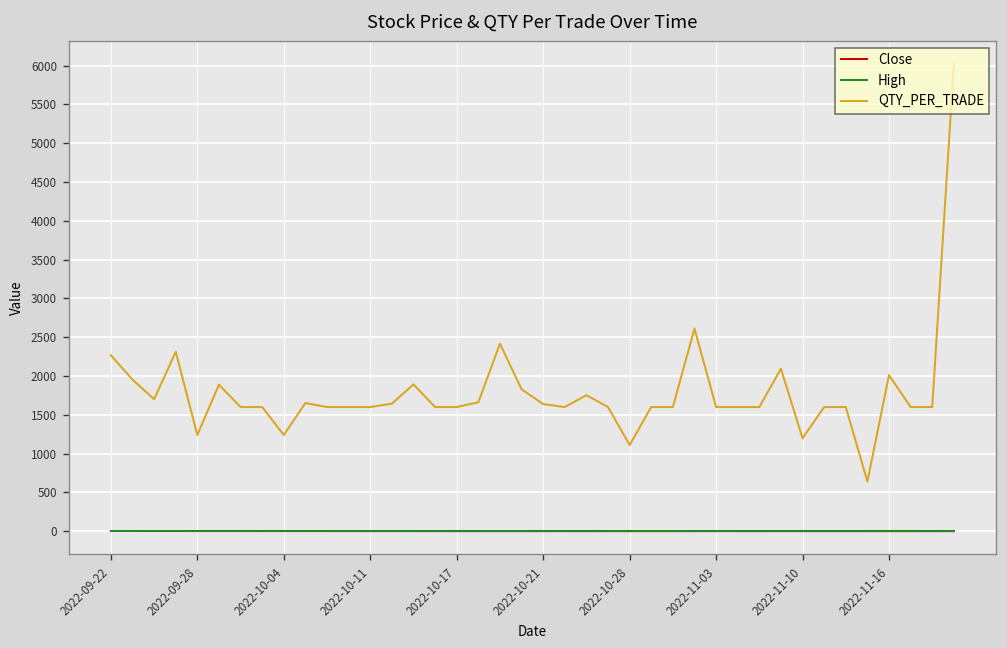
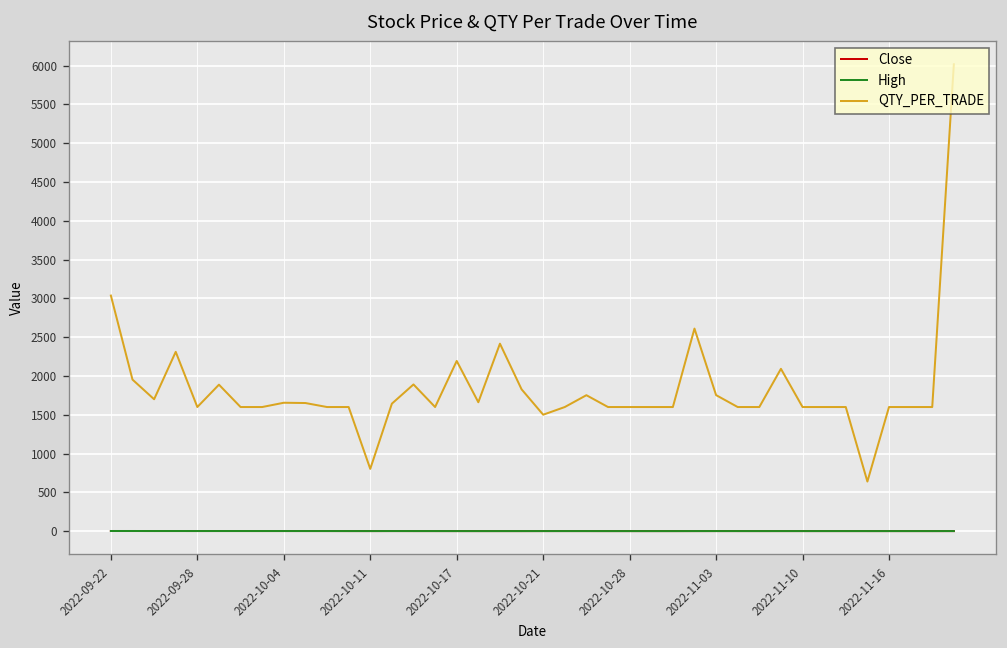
QTY_PER_TRADE, 2022-09-22: 2300 -> 3000
QTY_PER_TRADE, 2022-09-28: 1200 -> 1600
QTY_PER_TRADE, 2022-10-04: 1200 -> 1700
QTY_PER_TRADE, 2022-10-11: 1600 -> 800
QTY_PER_TRADE, 2022-10-17: 1600 -> 2200
QTY_PER_TRADE, 2022-10-21: 1600 -> 1500
QTY_PER_TRADE, 2022-10-28: 1100 -> 1600
QTY_PER_TRADE, 2022-11-03: 1600 -> 1800
QTY_PER_TRADE, 2022-11-10: 1200 -> 1600
QTY_PER_TRADE, 2022-11-16: 2000 -> 1600
